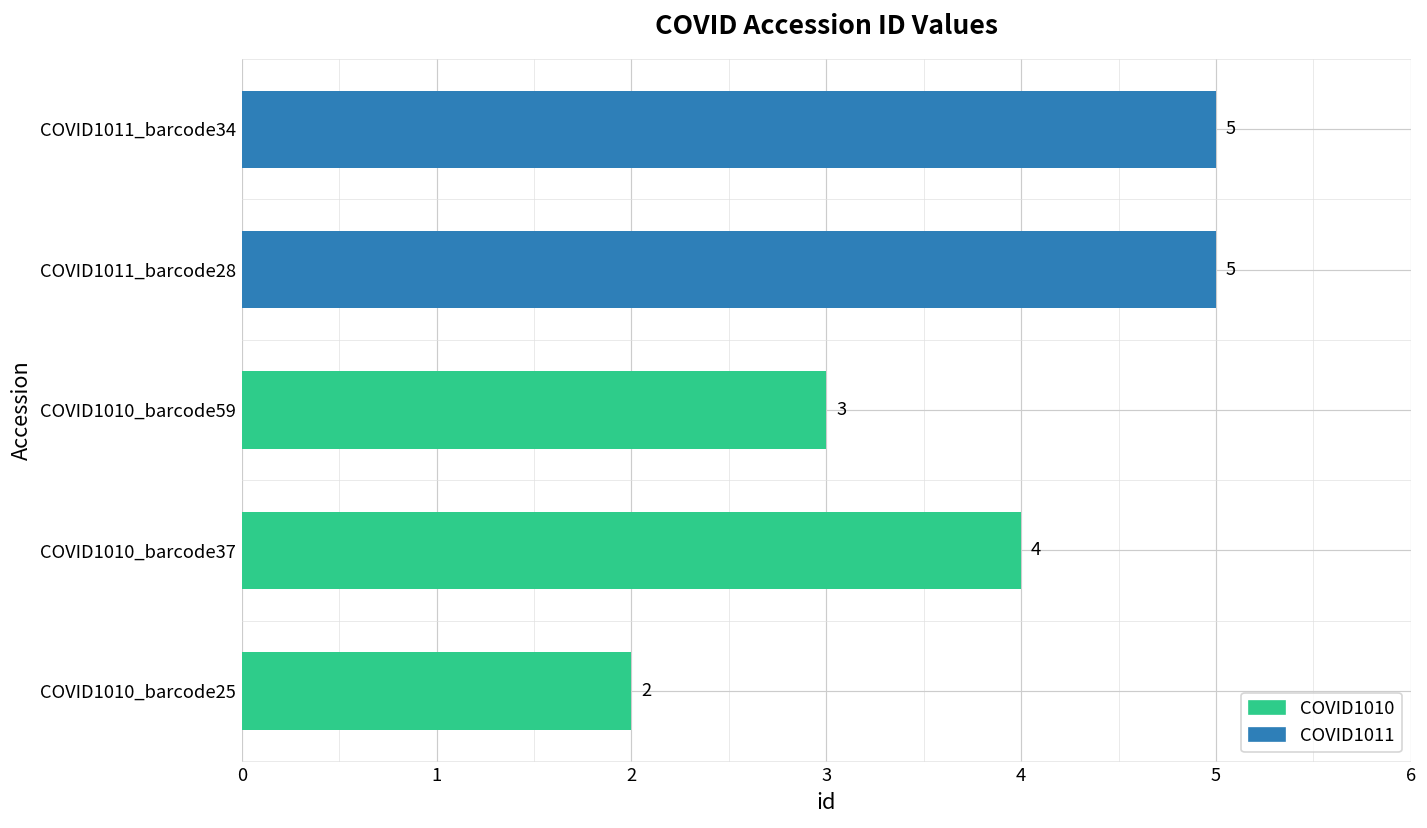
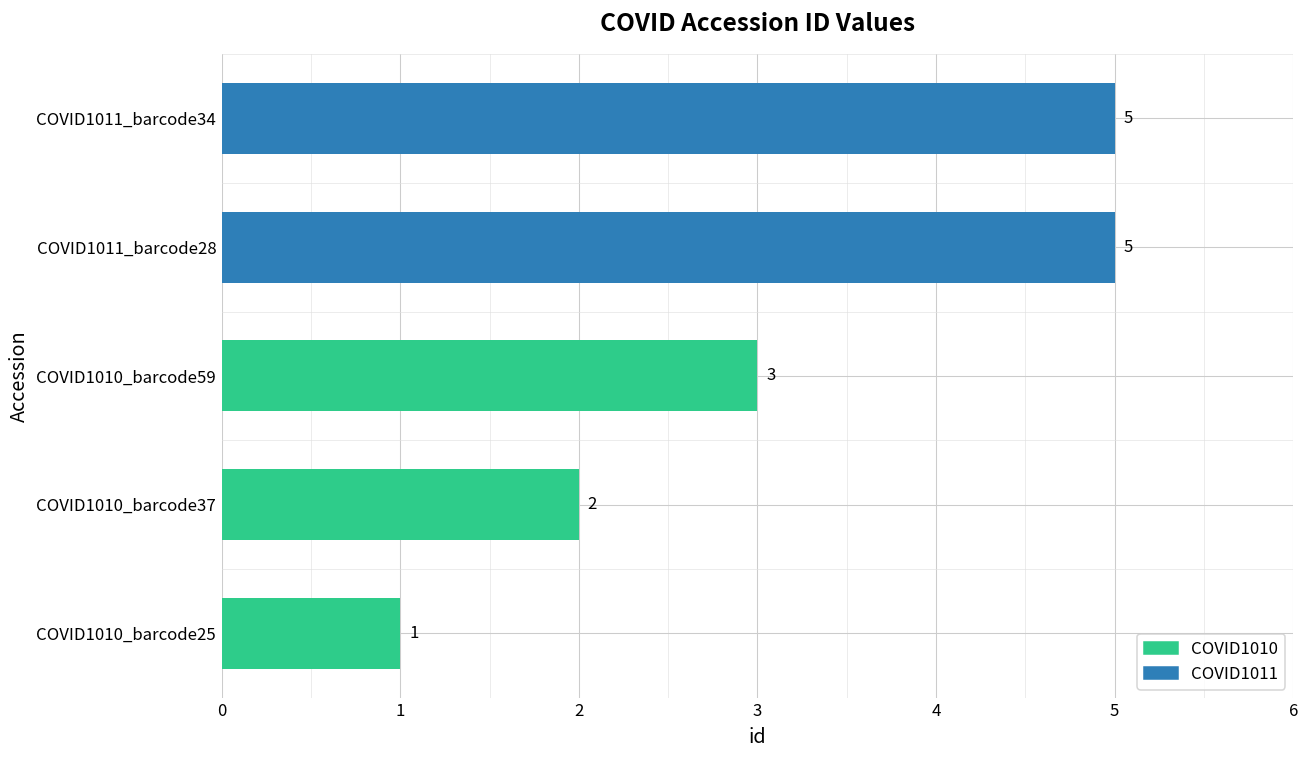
COVID1010_barcode37: 4 -> 2
COVID1010_barcode25: 2 -> 1
